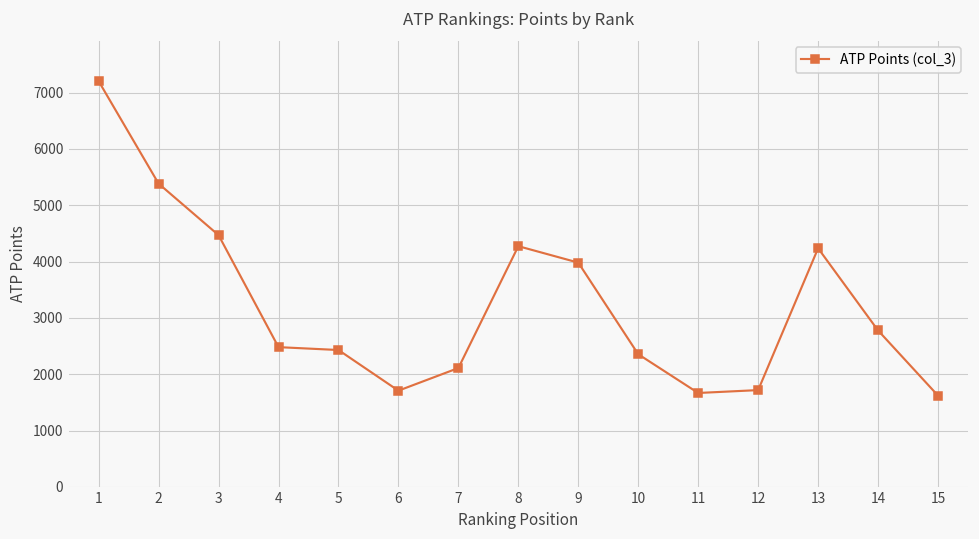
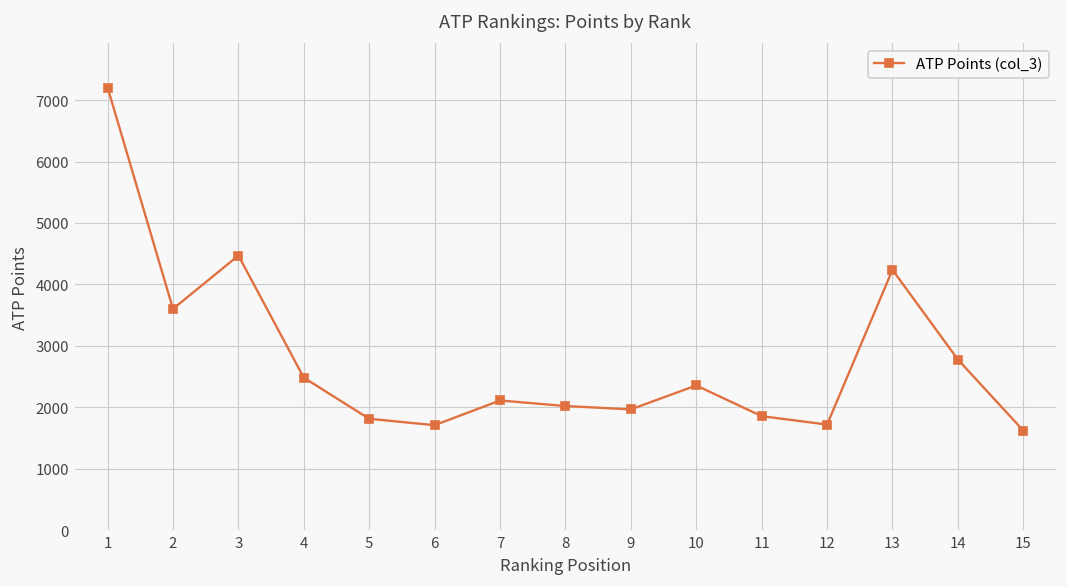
2: 5400 -> 3600
5: 2400 -> 1800
8: 4300 -> 2000
9: 4000 -> 2000
11: 1700 -> 1900
